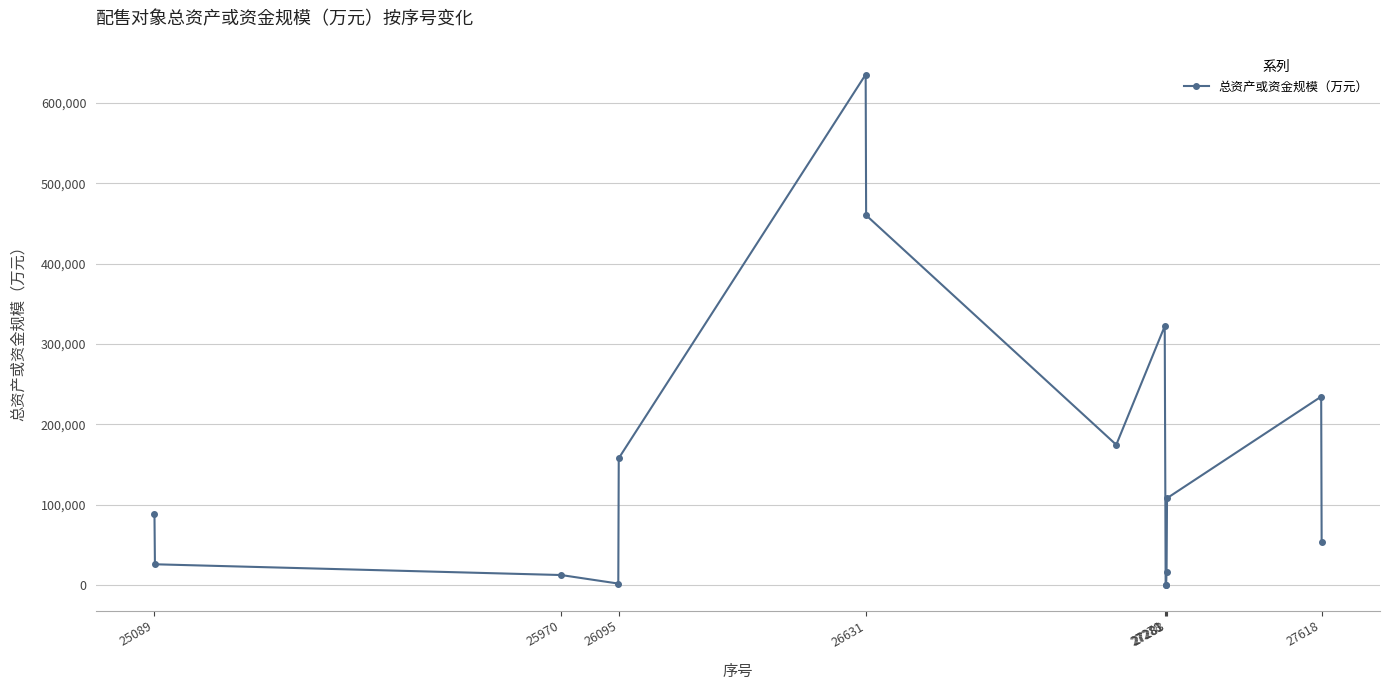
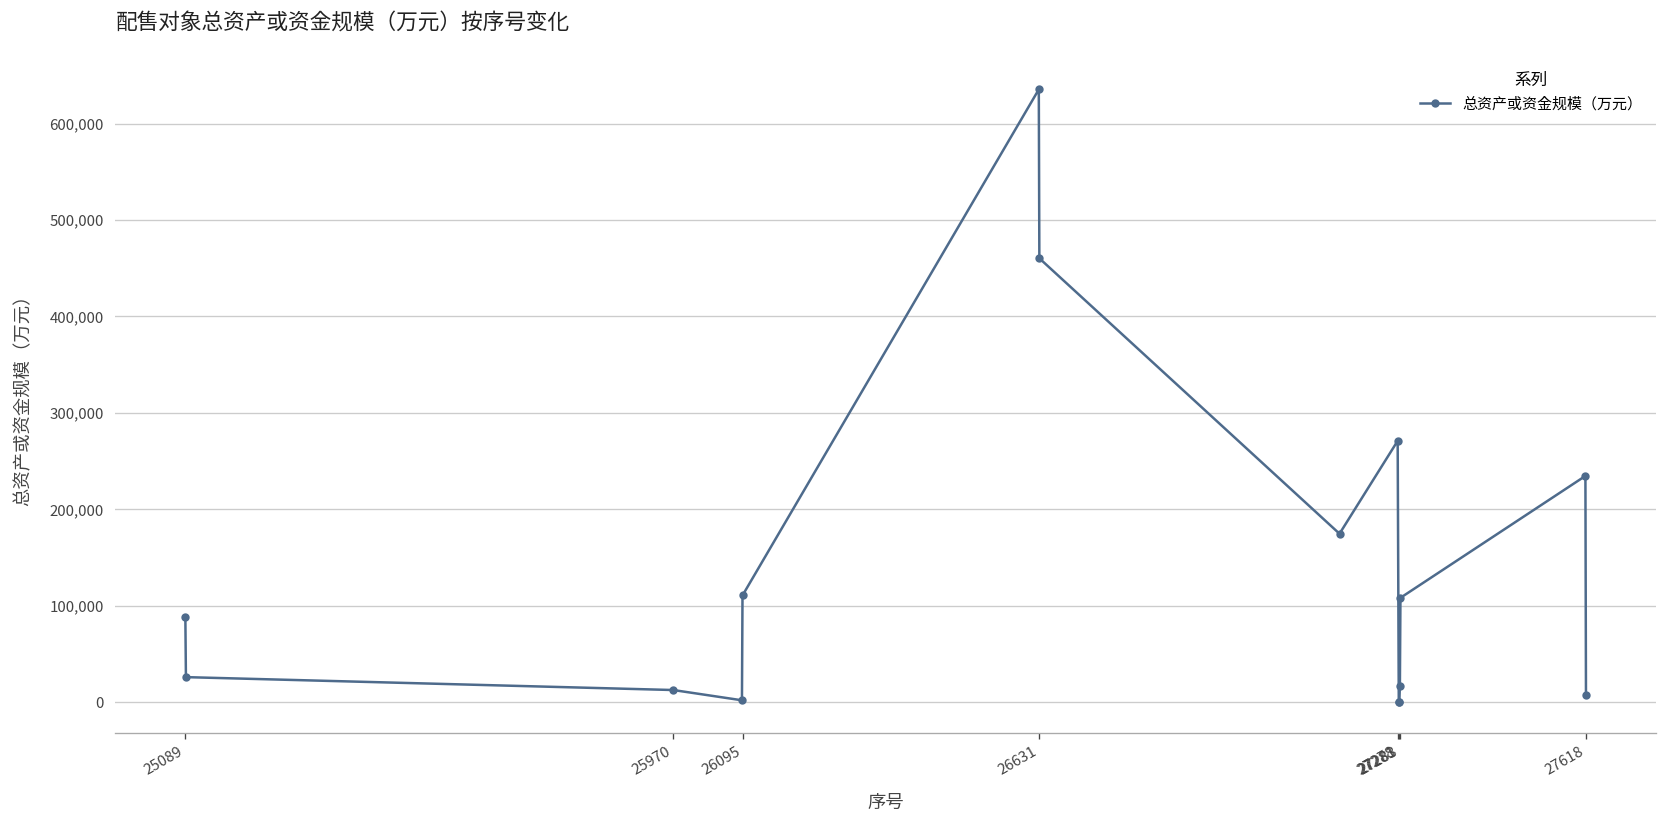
26095: 160,000 -> 110,000
27278: 320,000 -> 270,000
27618: 50,000 -> 10,000
